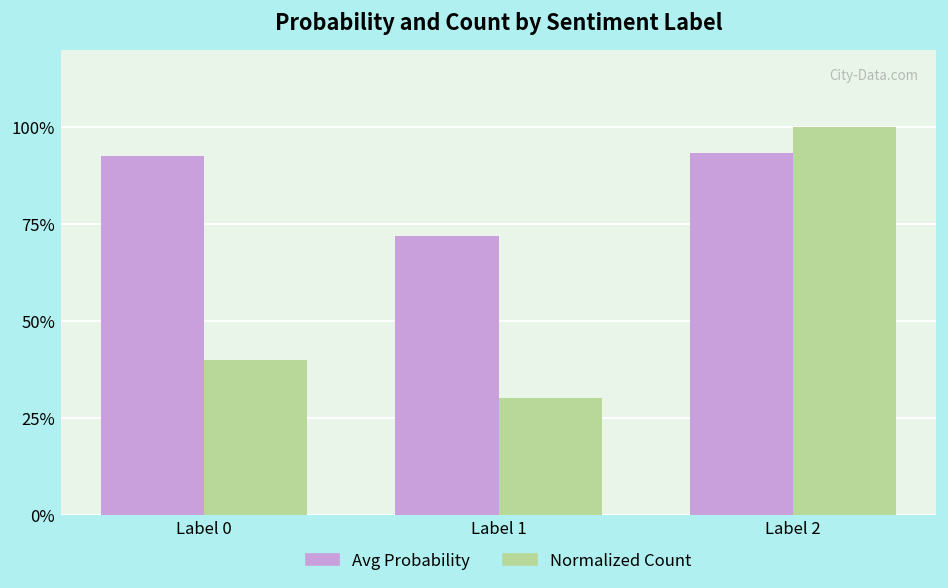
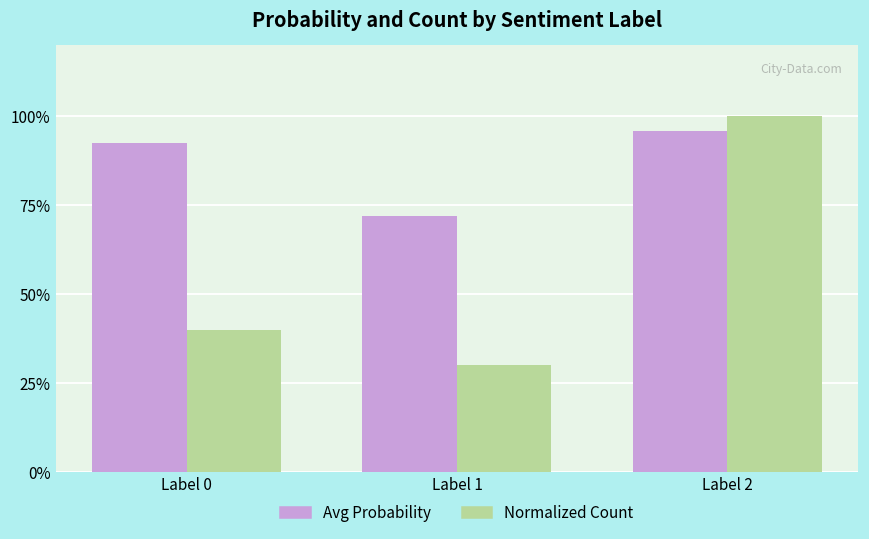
Avg Probability, Label 2: 93% -> 96%
